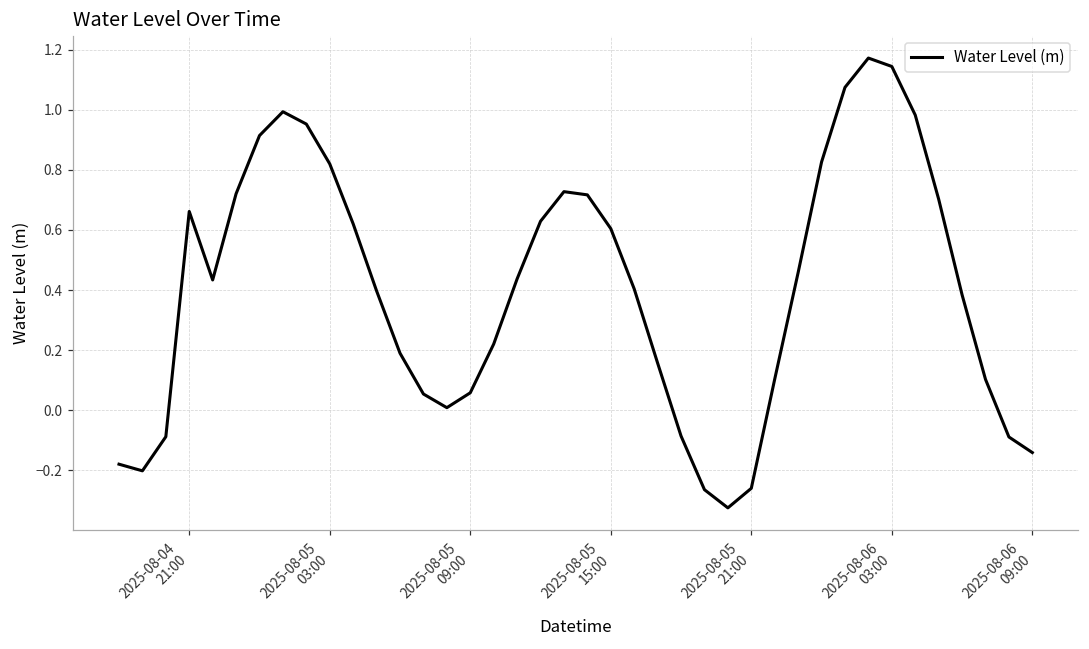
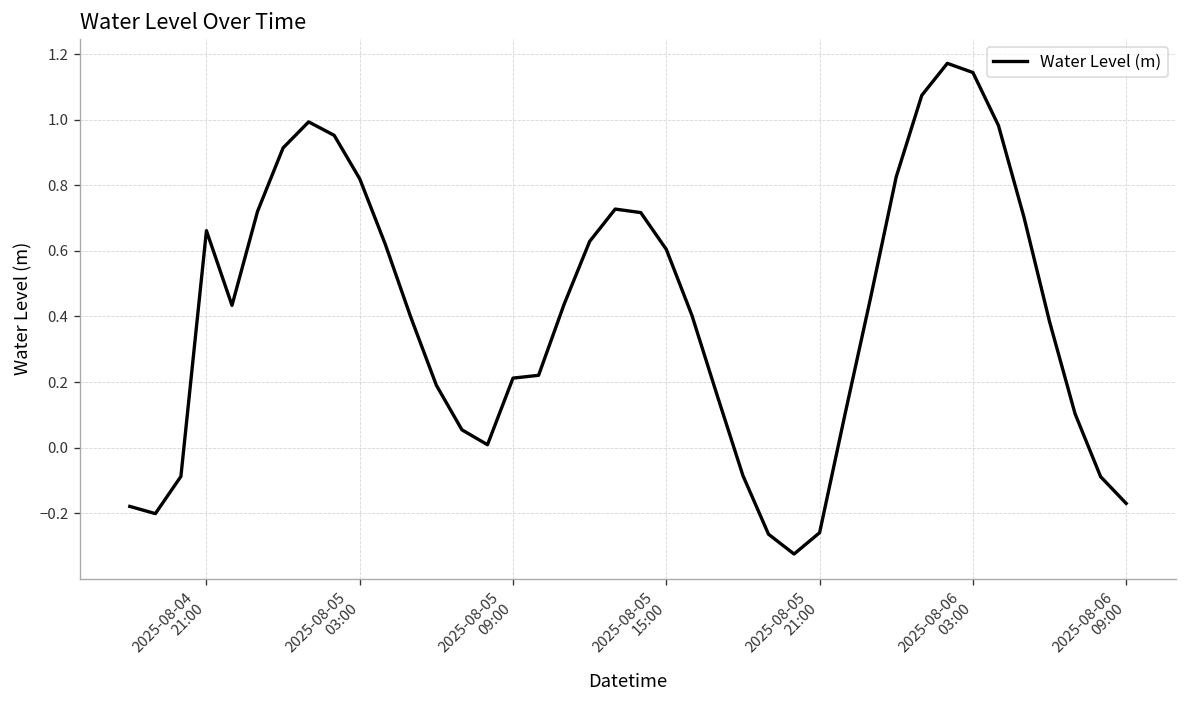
2025-08-05 09:00: 0.06 -> 0.21
2025-08-06 09:00: -0.14 -> -0.17
